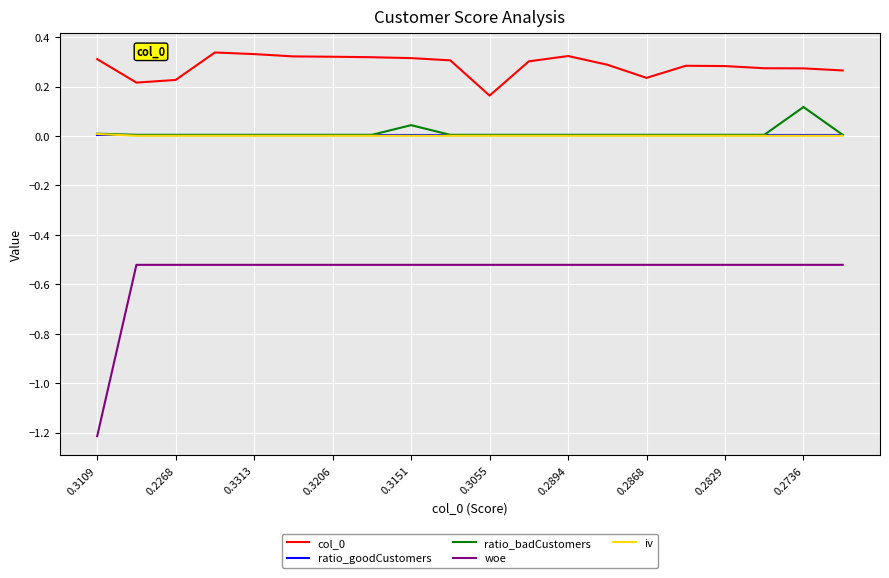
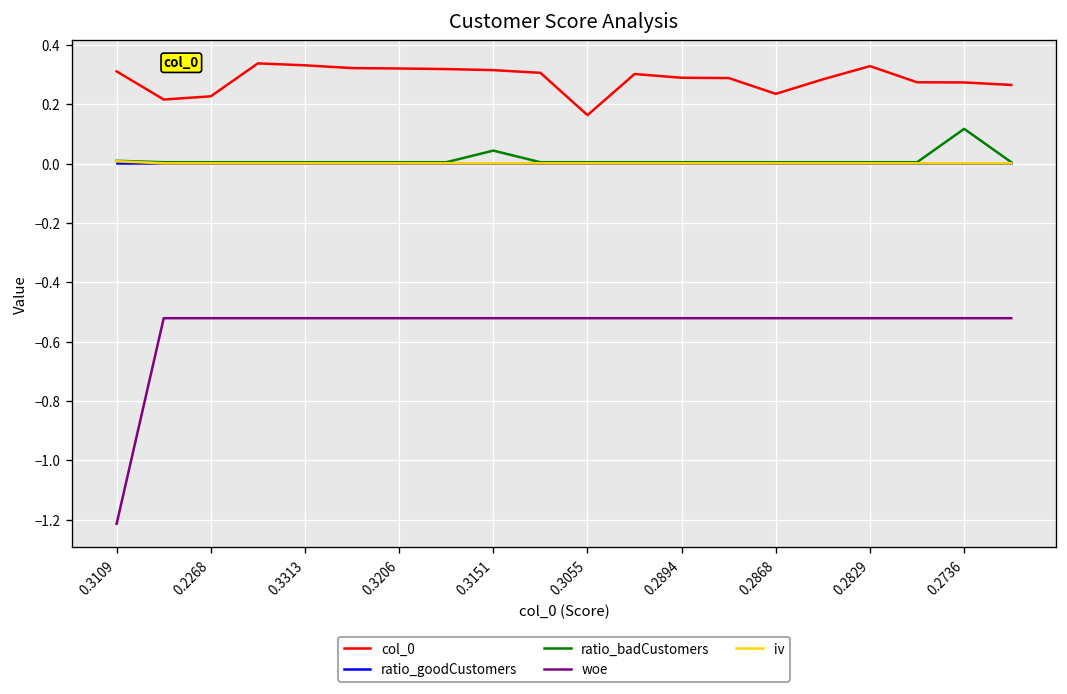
col_0, 0.2894: 0.32 -> 0.29
col_0, 0.2829: 0.28 -> 0.33
